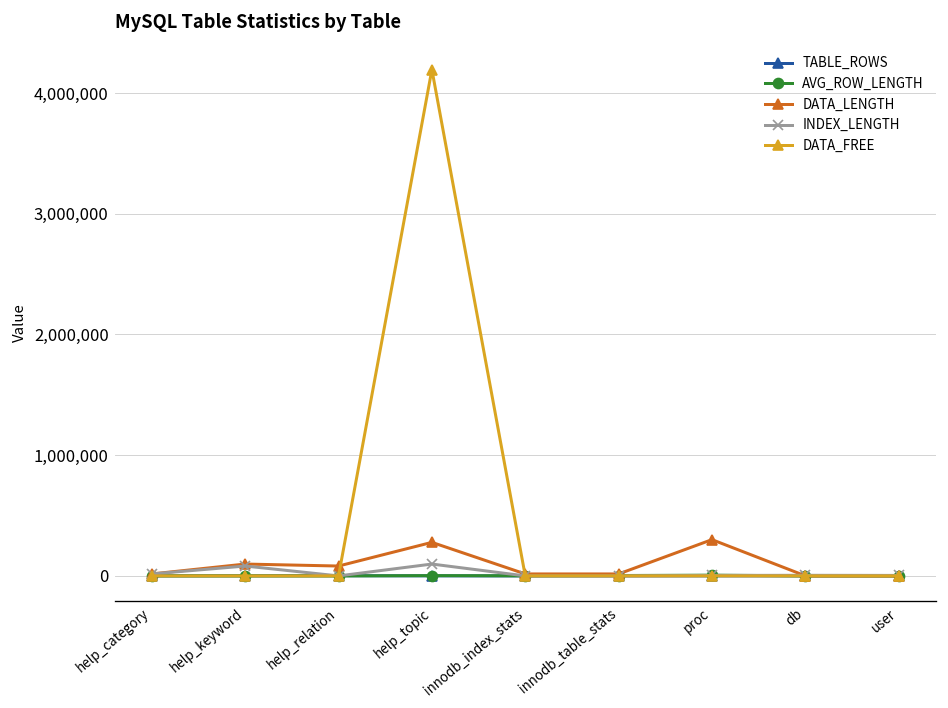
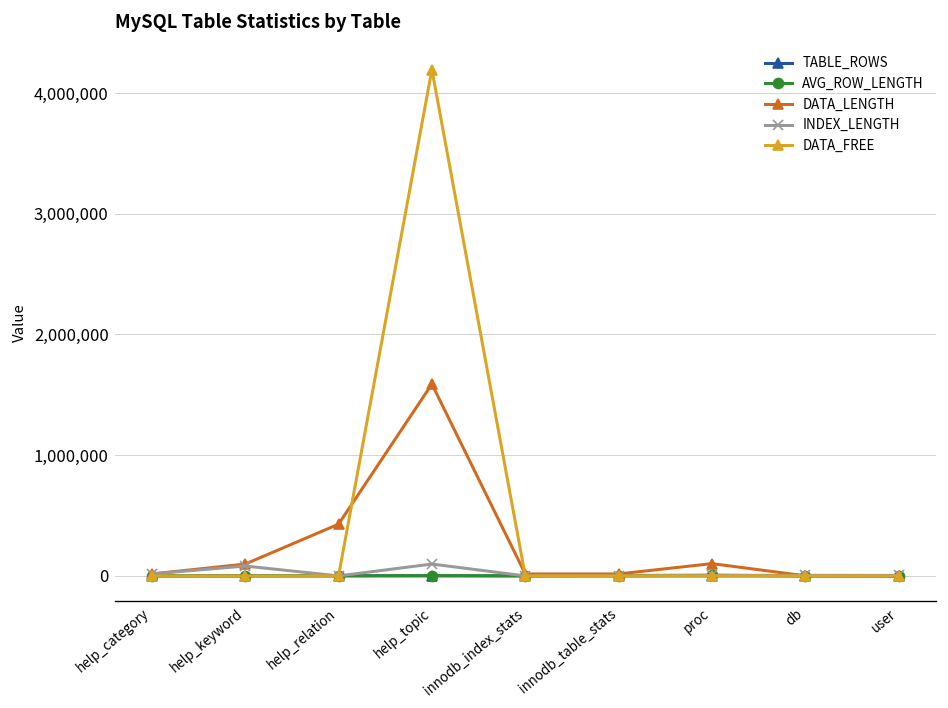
DATA_LENGTH, help_relation: 80,000 -> 430,000
DATA_LENGTH, help_topic: 280,000 -> 1,590,000
DATA_LENGTH, proc: 300,000 -> 100,000
